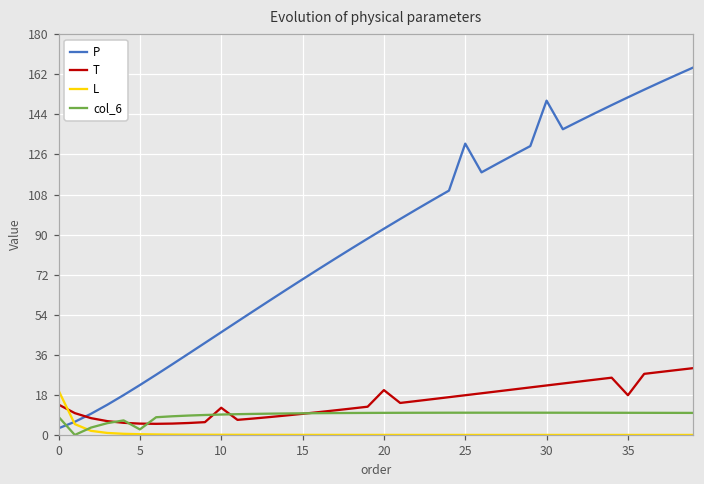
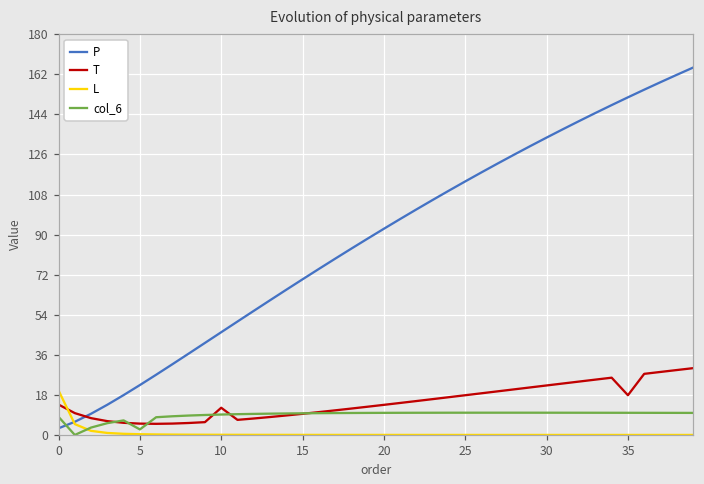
T, 20: 20 -> 14
P, 25: 131 -> 114
P, 30: 150 -> 134
